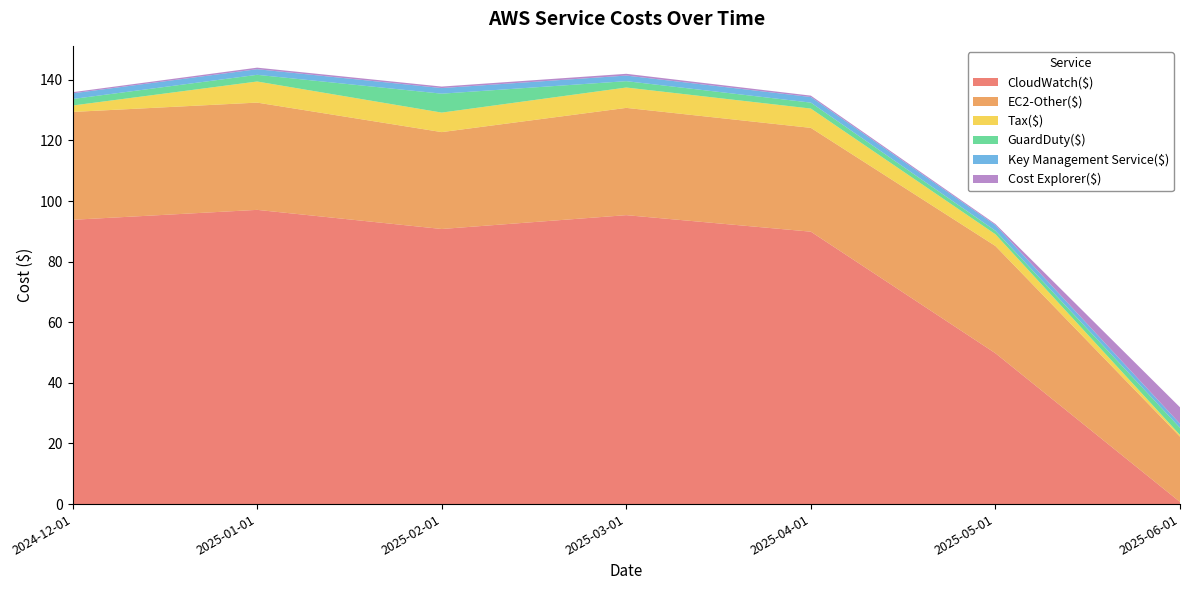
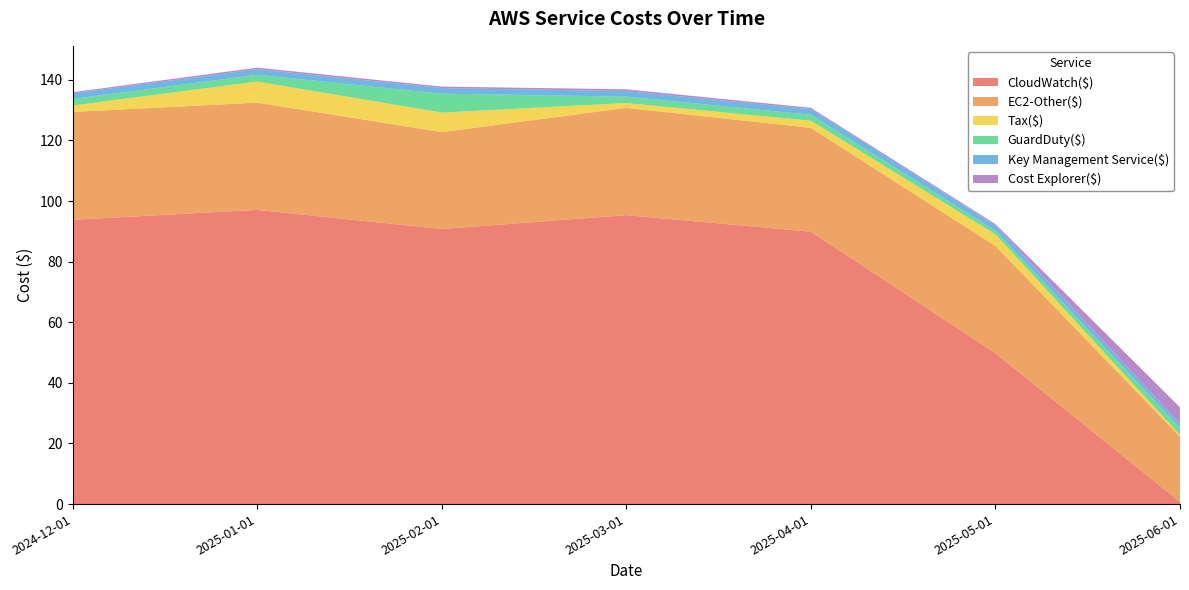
Tax($), 2025-03-01: 7 -> 2
Tax($), 2025-04-01: 6 -> 2
